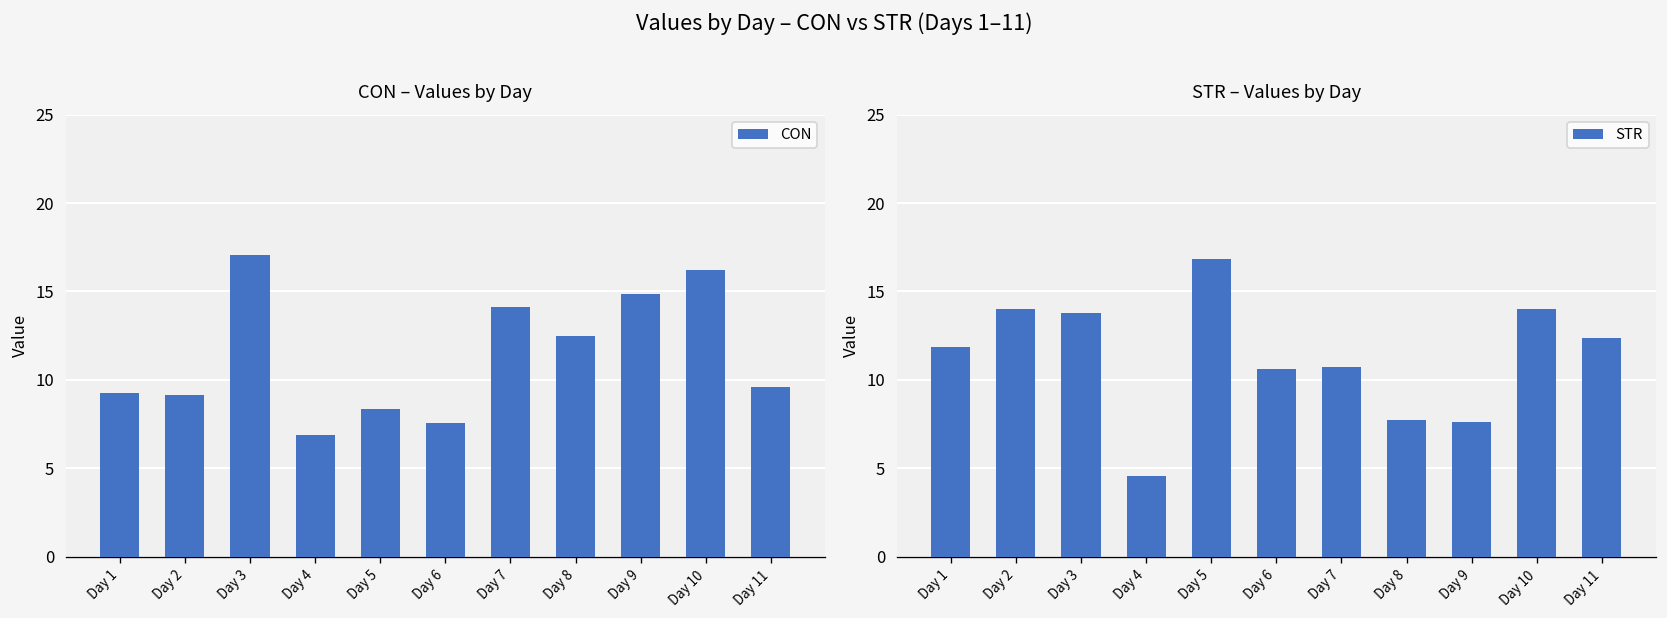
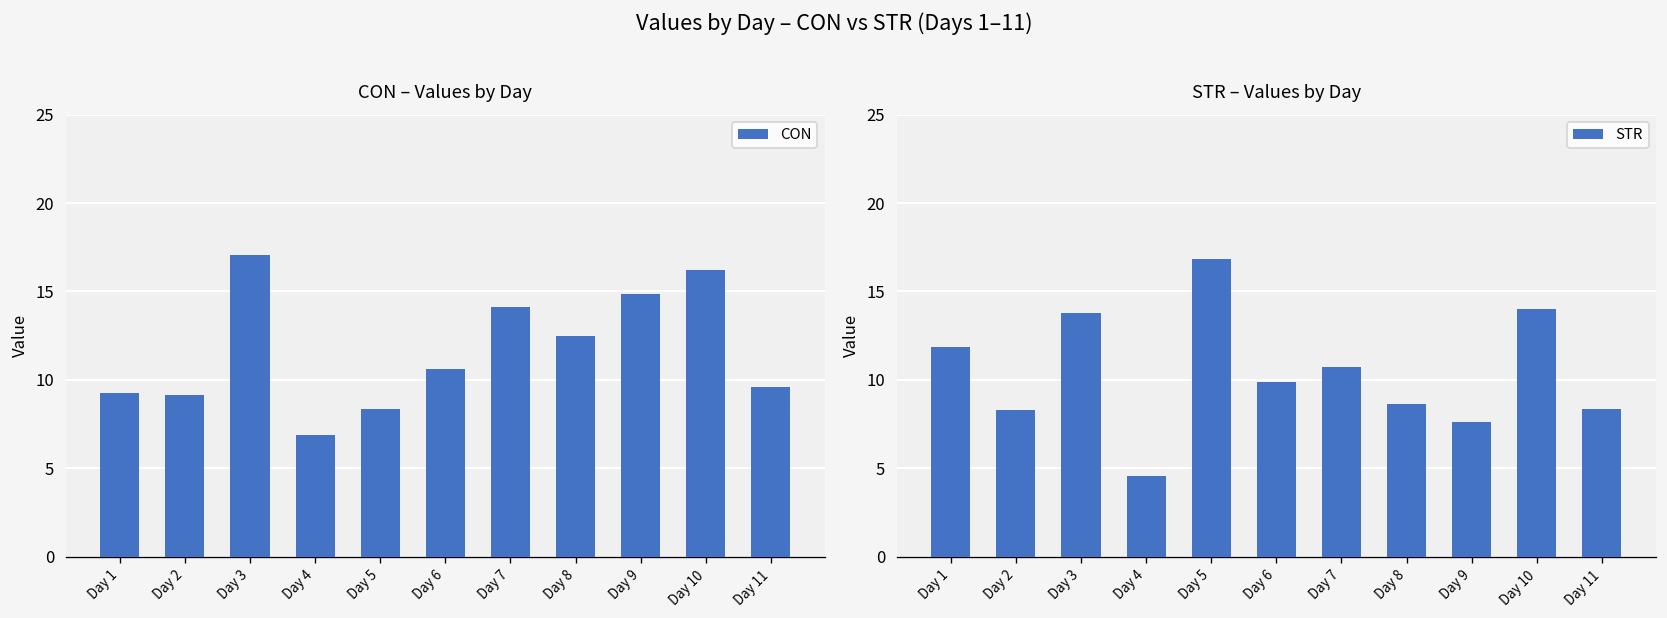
CON – Values by Day, Day 6: 7.5 -> 10.6
STR – Values by Day, Day 2: 14.0 -> 8.3
STR – Values by Day, Day 6: 10.6 -> 9.9
STR – Values by Day, Day 8: 7.8 -> 8.6
STR – Values by Day, Day 11: 12.4 -> 8.4
